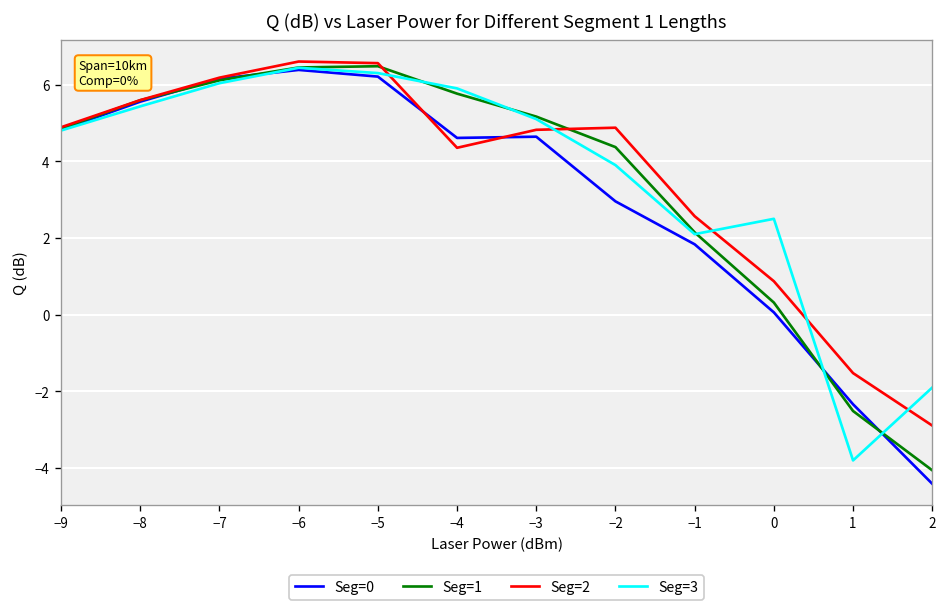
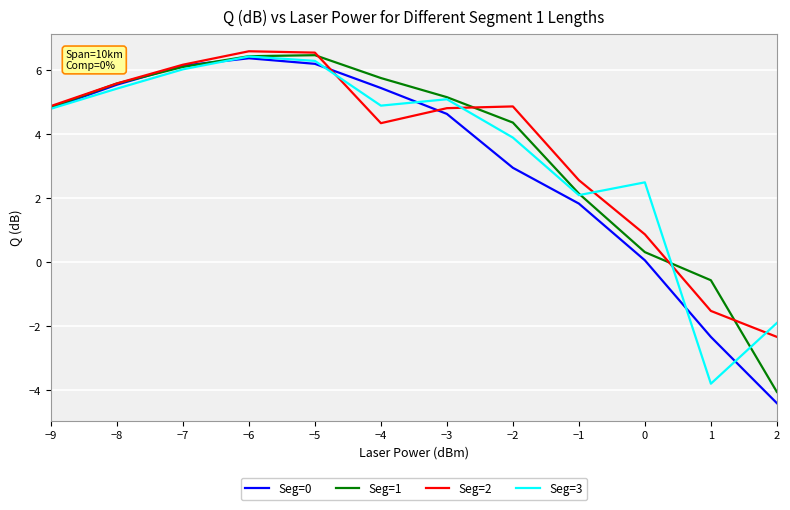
Seg=0, −4: 4.6 -> 5.5
Seg=3, −4: 5.9 -> 4.9
Seg=1, 1: -2.5 -> -0.6
Seg=2, 2: -2.9 -> -2.3
